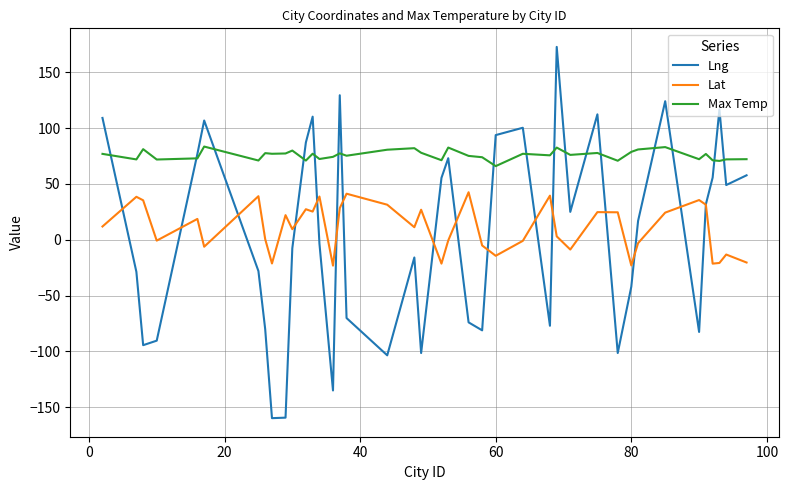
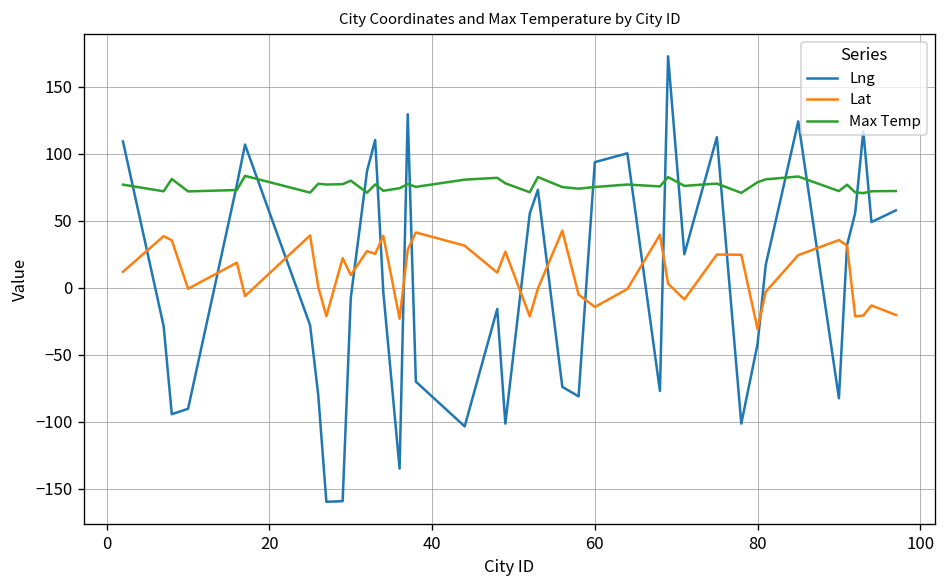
Max Temp, 60: 66 -> 75
Lat, 80: -23 -> -31
